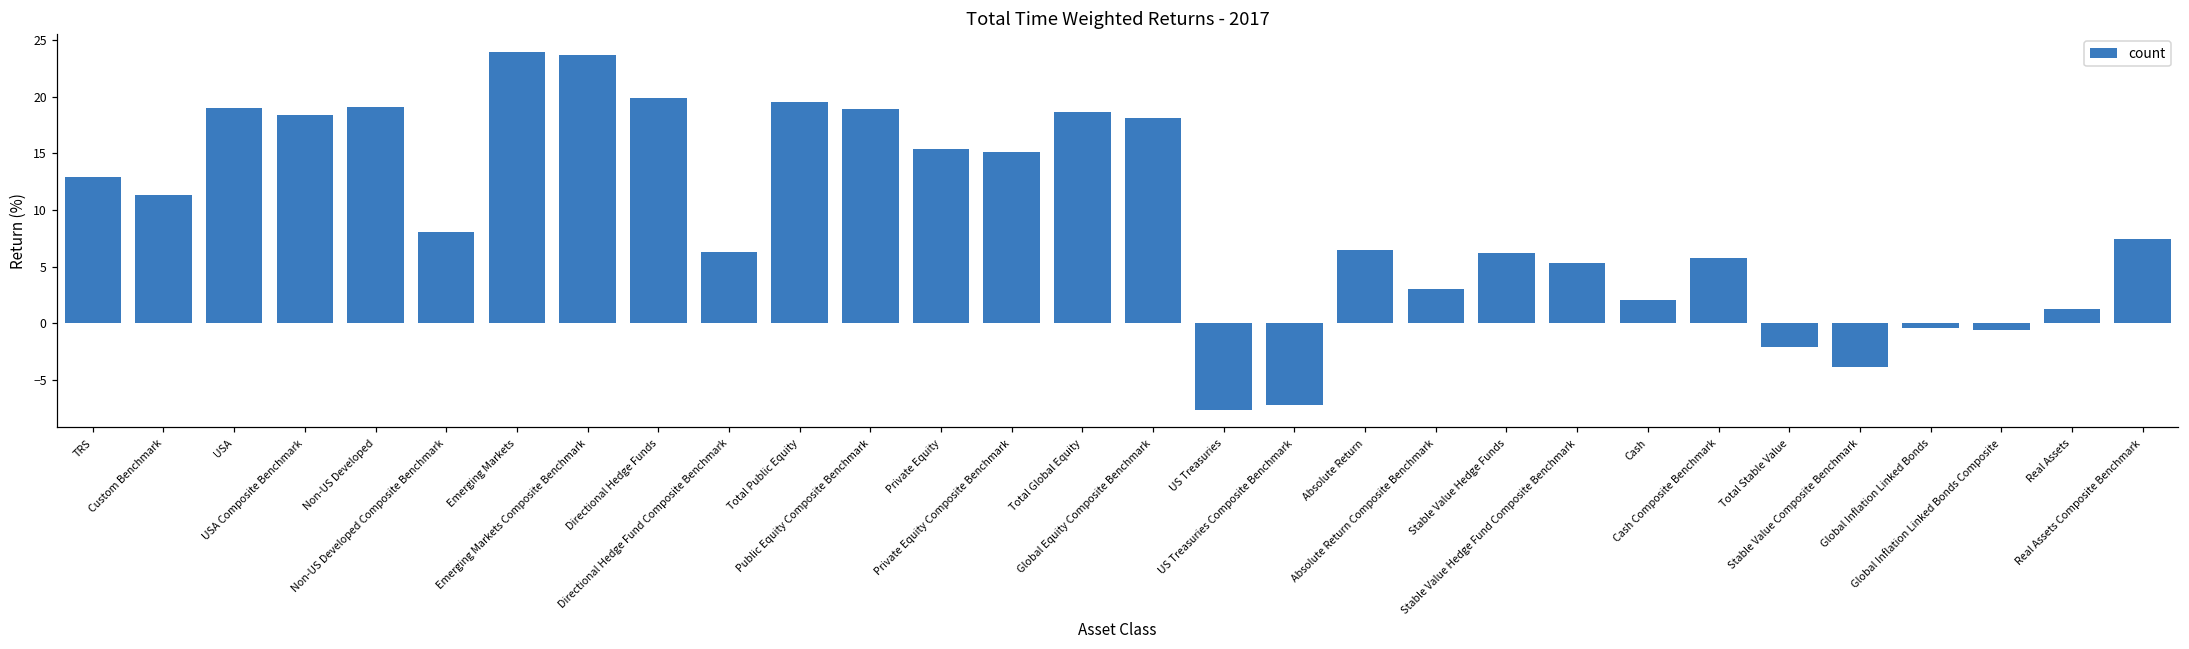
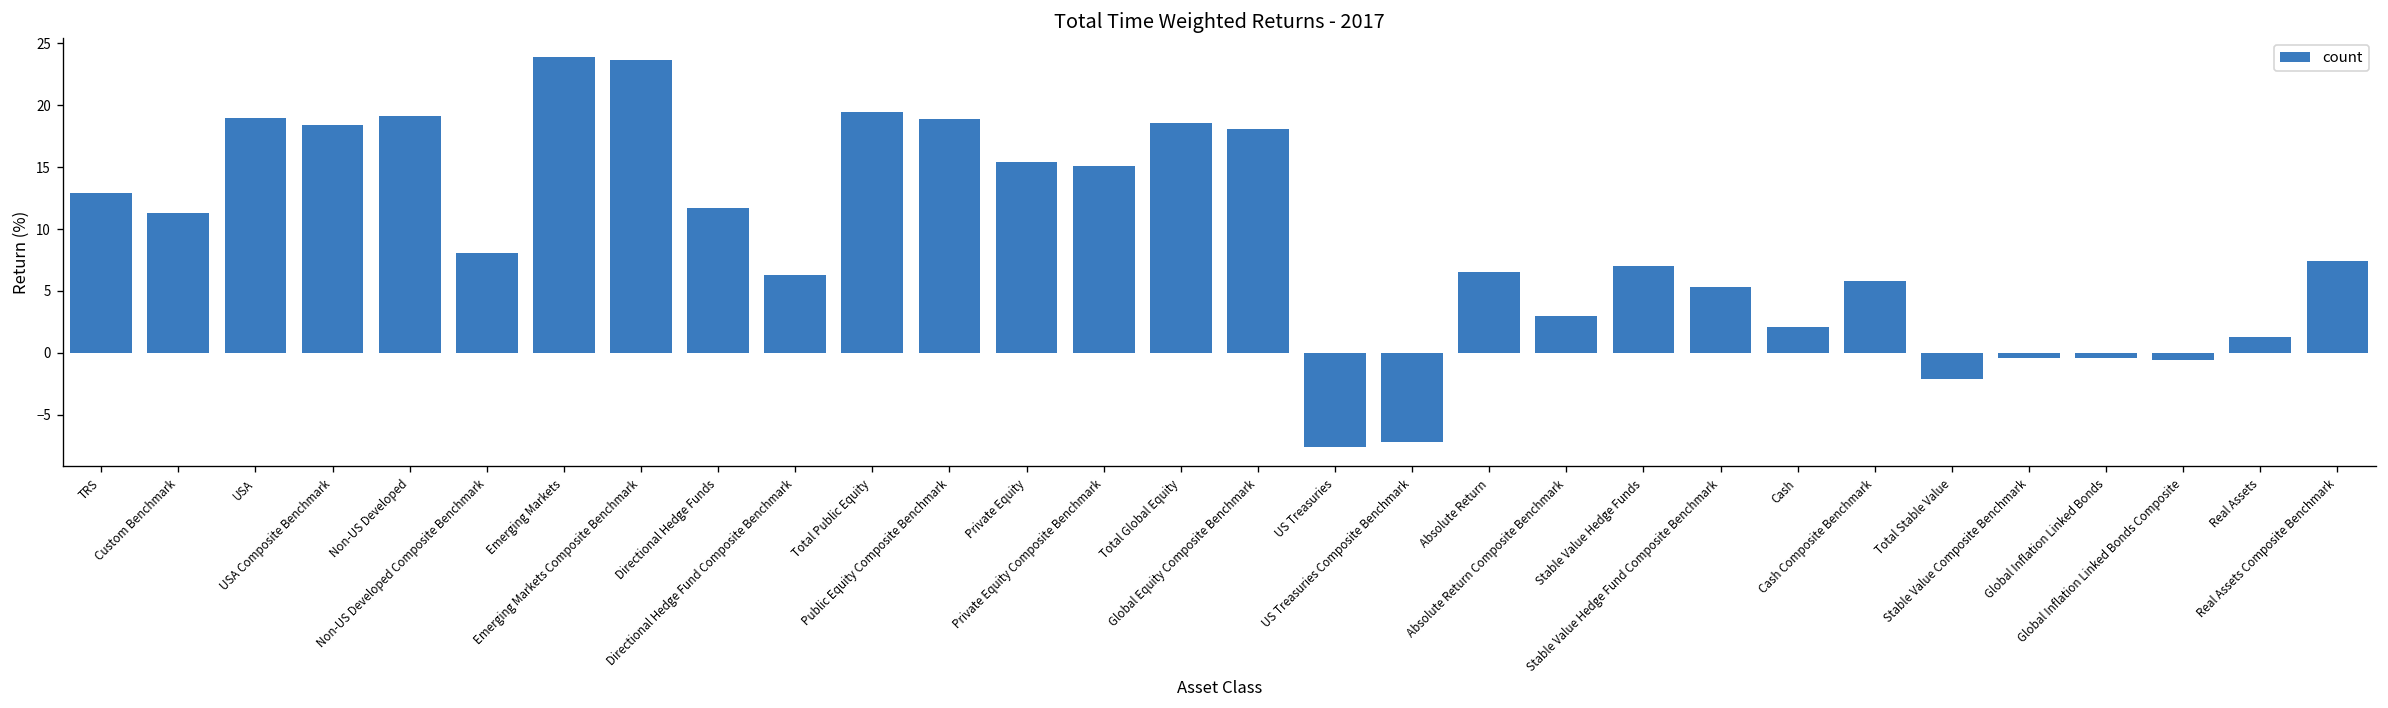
Directional Hedge Funds: 19.9 -> 11.7
Stable Value Hedge Funds: 6.2 -> 7.0
Stable Value Composite Benchmark: -3.8 -> -0.4
